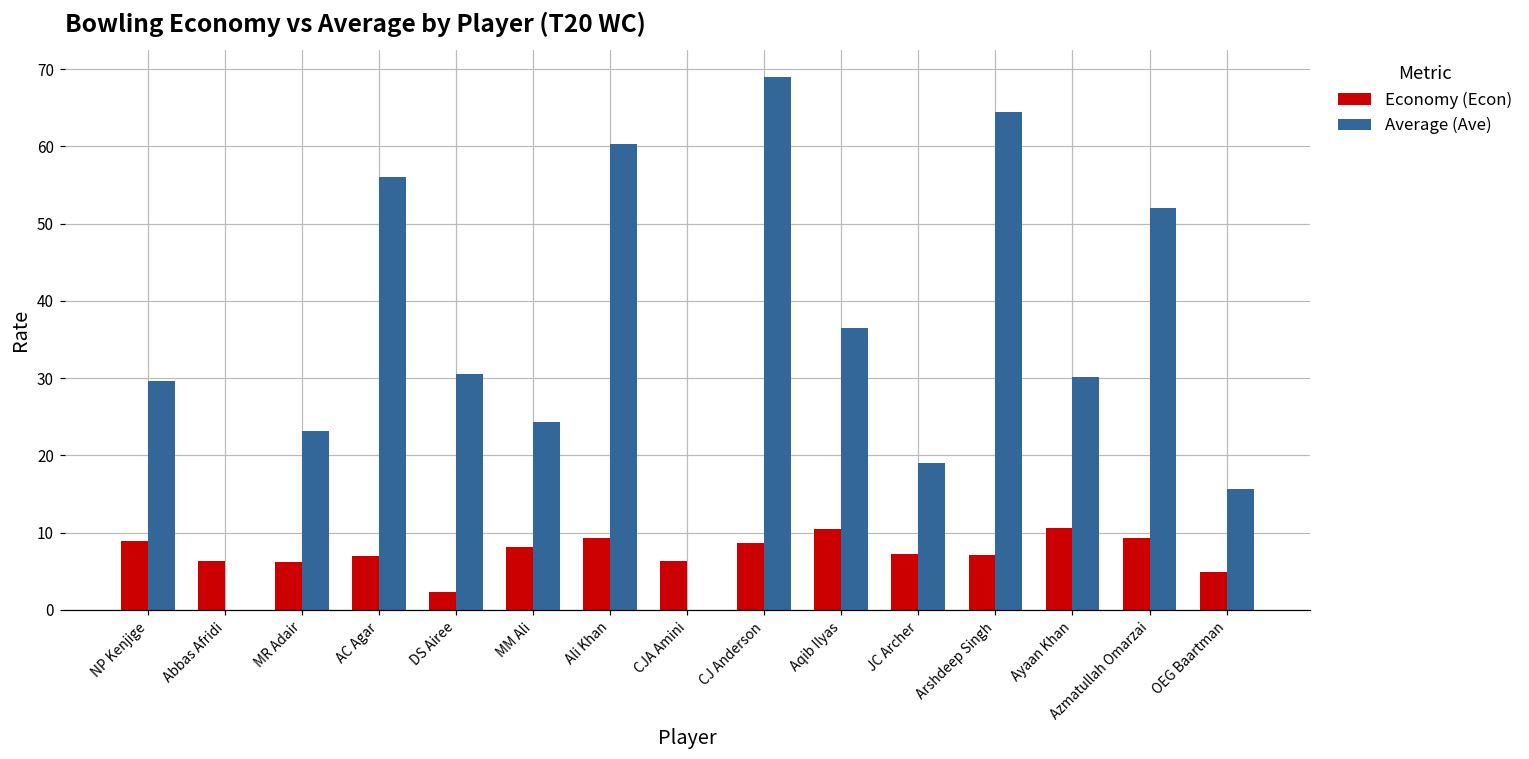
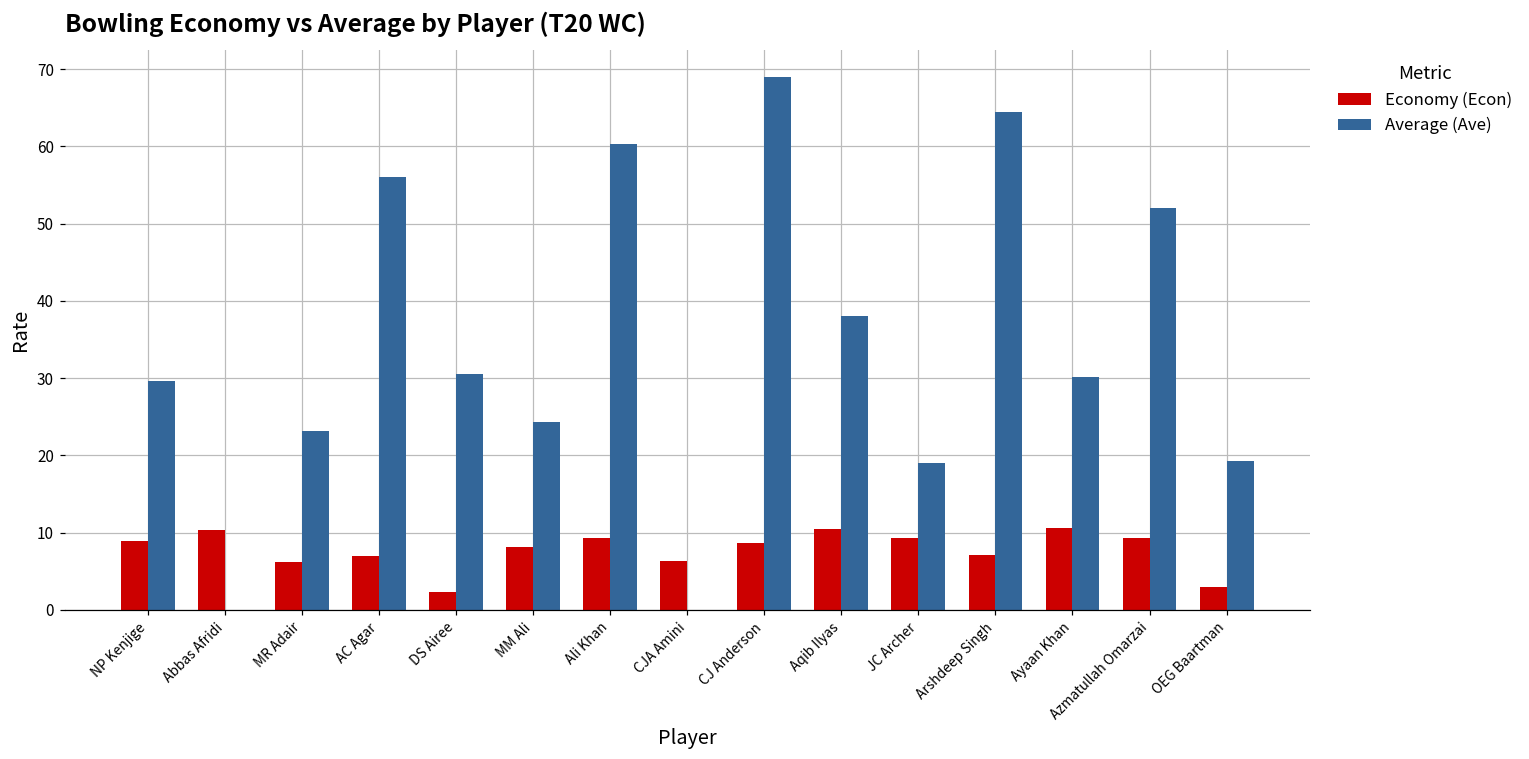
Economy (Econ), Abbas Afridi: 6 -> 10
Average (Ave), Aqib Ilyas: 37 -> 38
Economy (Econ), JC Archer: 7 -> 9
Economy (Econ), OEG Baartman: 5 -> 3
Average (Ave), OEG Baartman: 16 -> 19
